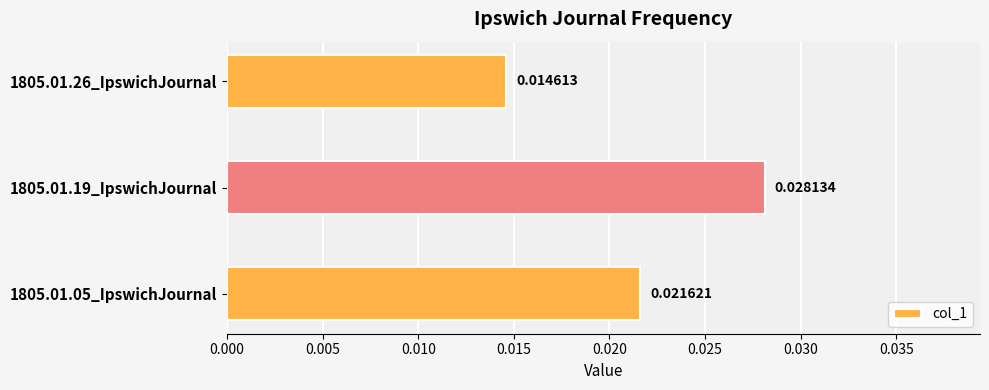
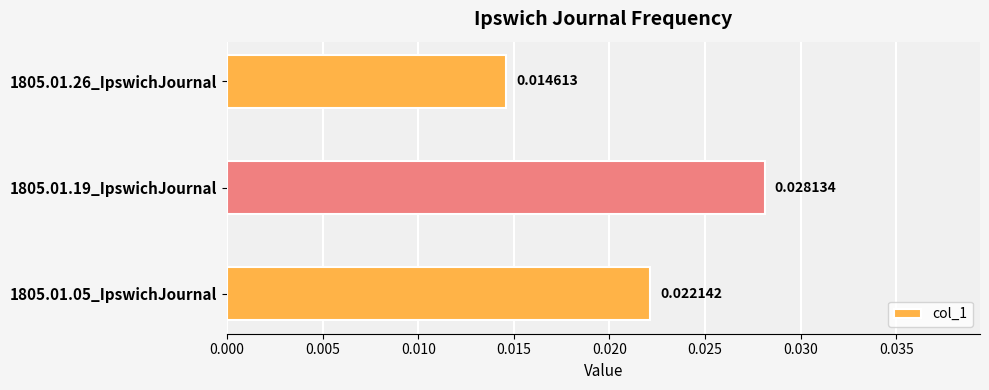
1805.01.05_IpswichJournal: 0.021621 -> 0.022142
